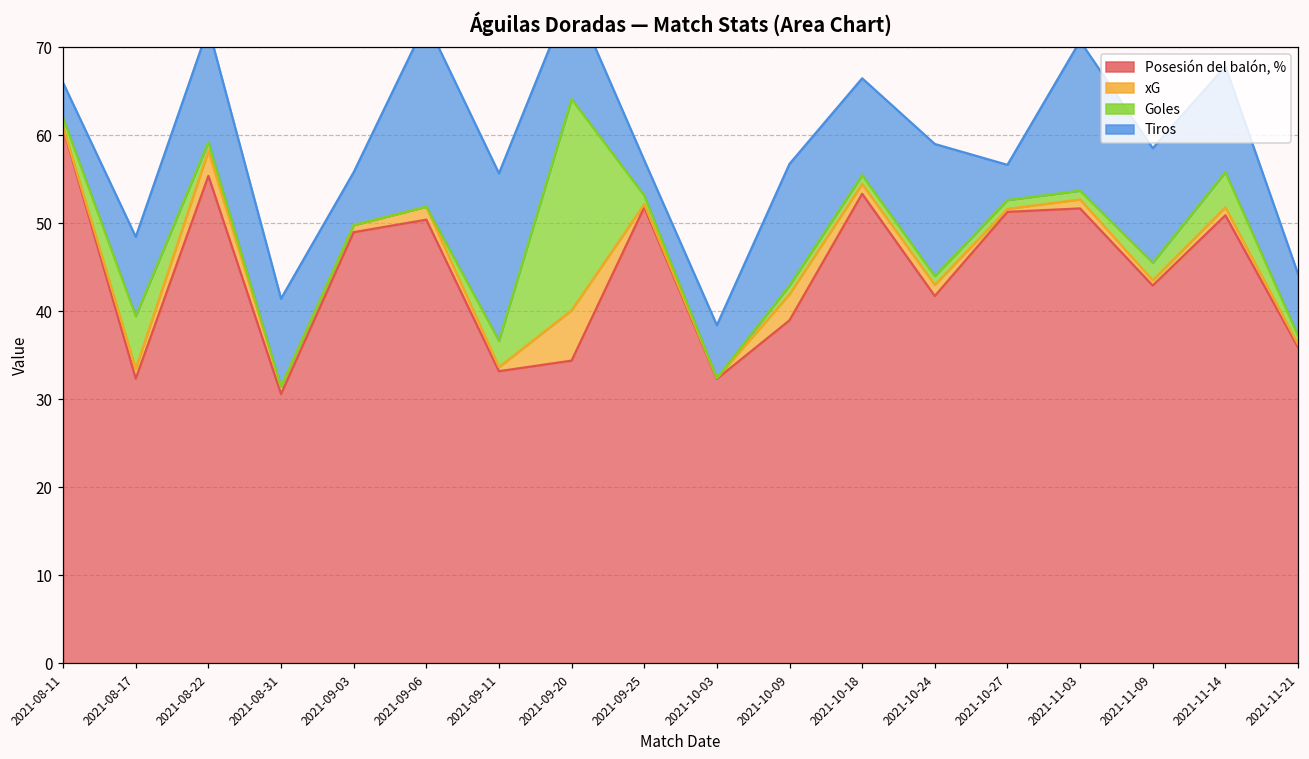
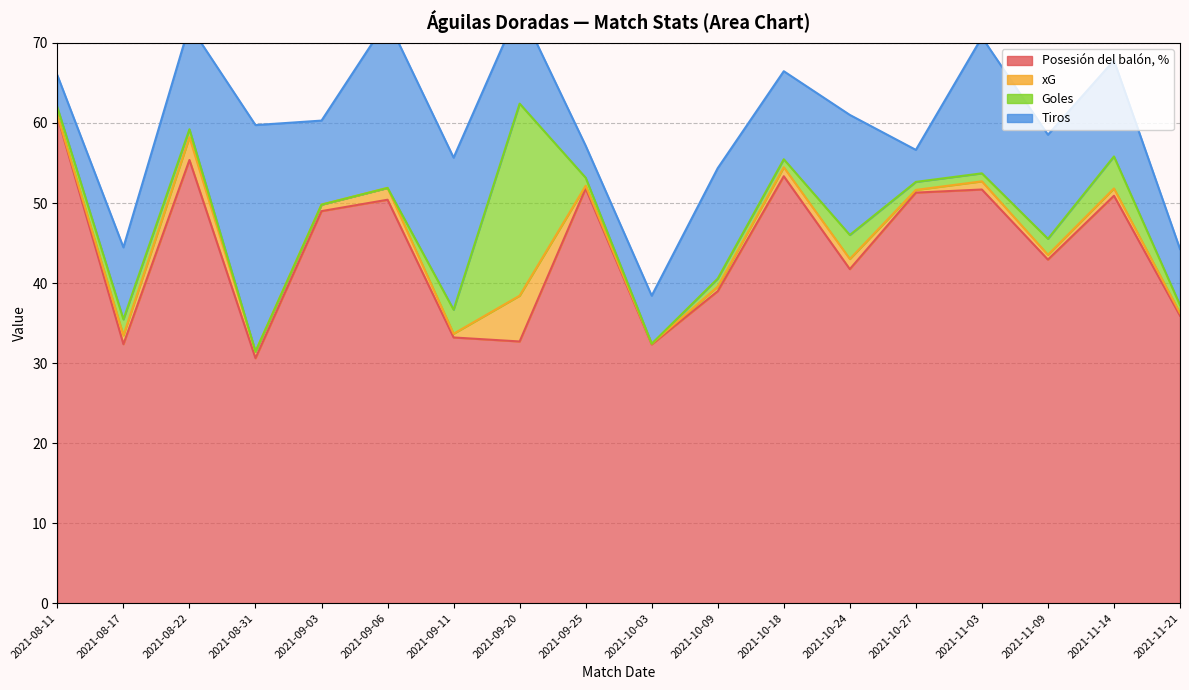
Goles, 2021-08-17: 6 -> 2
Tiros, 2021-08-31: 10 -> 28
Tiros, 2021-09-03: 6 -> 11
Posesión del balón, %, 2021-09-20: 34 -> 33
xG, 2021-10-09: 3 -> 1
Goles, 2021-10-24: 1 -> 3
